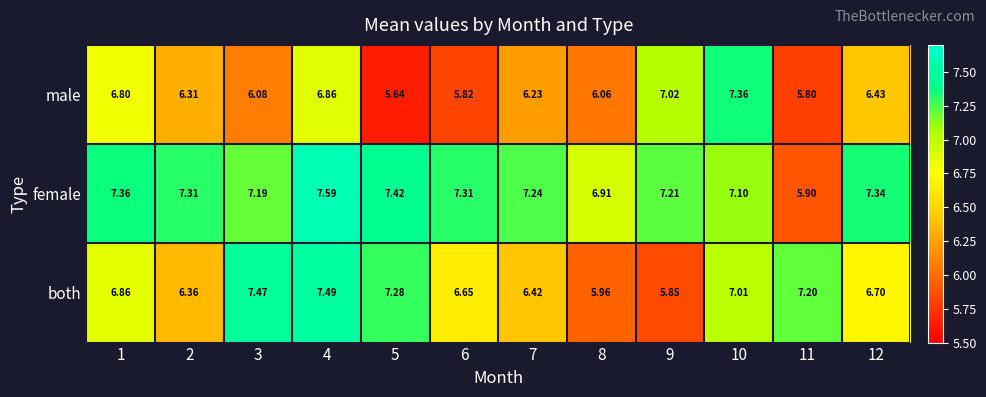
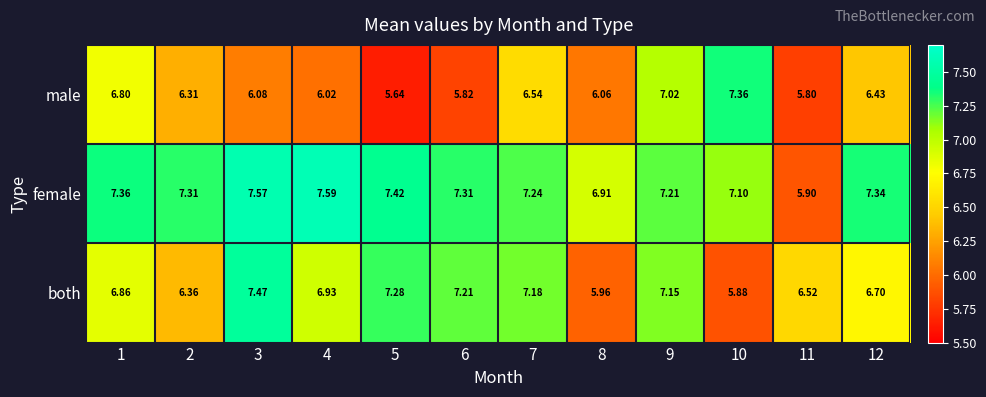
male, 4: 6.86 -> 6.02
male, 7: 6.23 -> 6.54
female, 3: 7.19 -> 7.57
both, 4: 7.49 -> 6.93
both, 6: 6.65 -> 7.21
both, 7: 6.42 -> 7.18
both, 9: 5.85 -> 7.15
both, 10: 7.01 -> 5.88
both, 11: 7.20 -> 6.52
